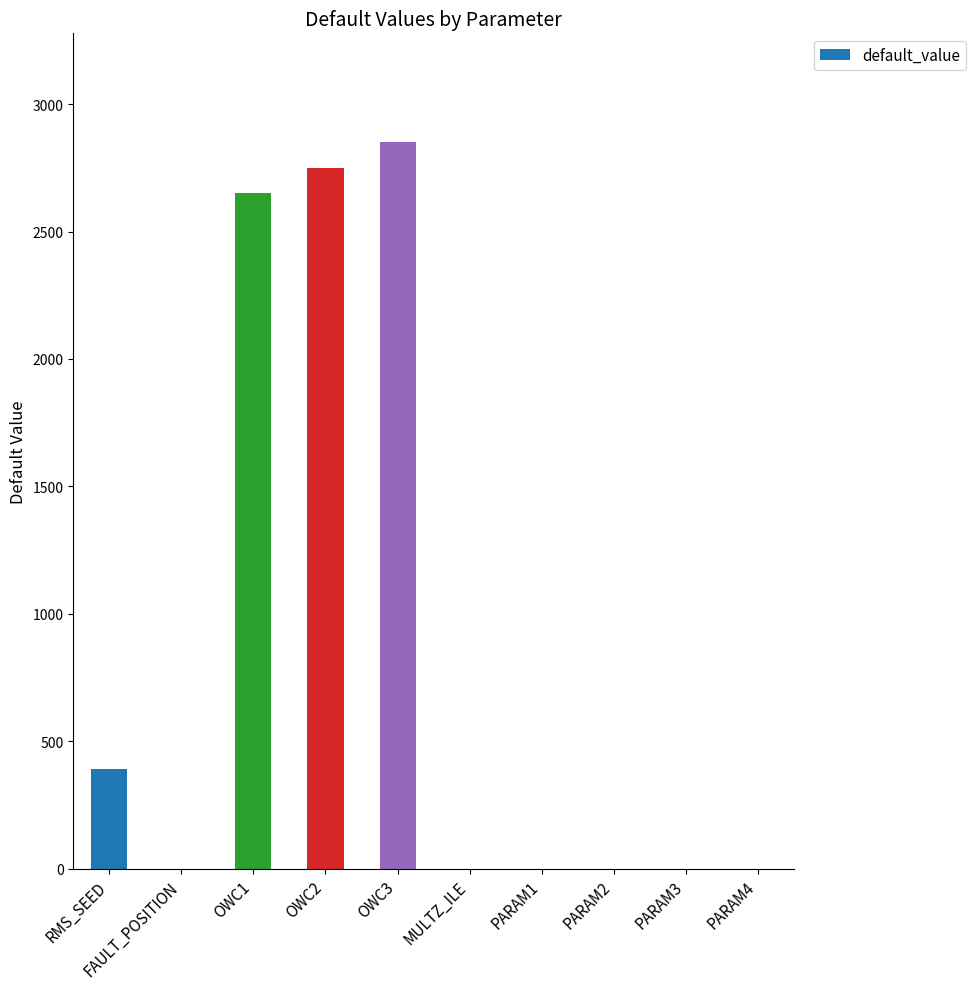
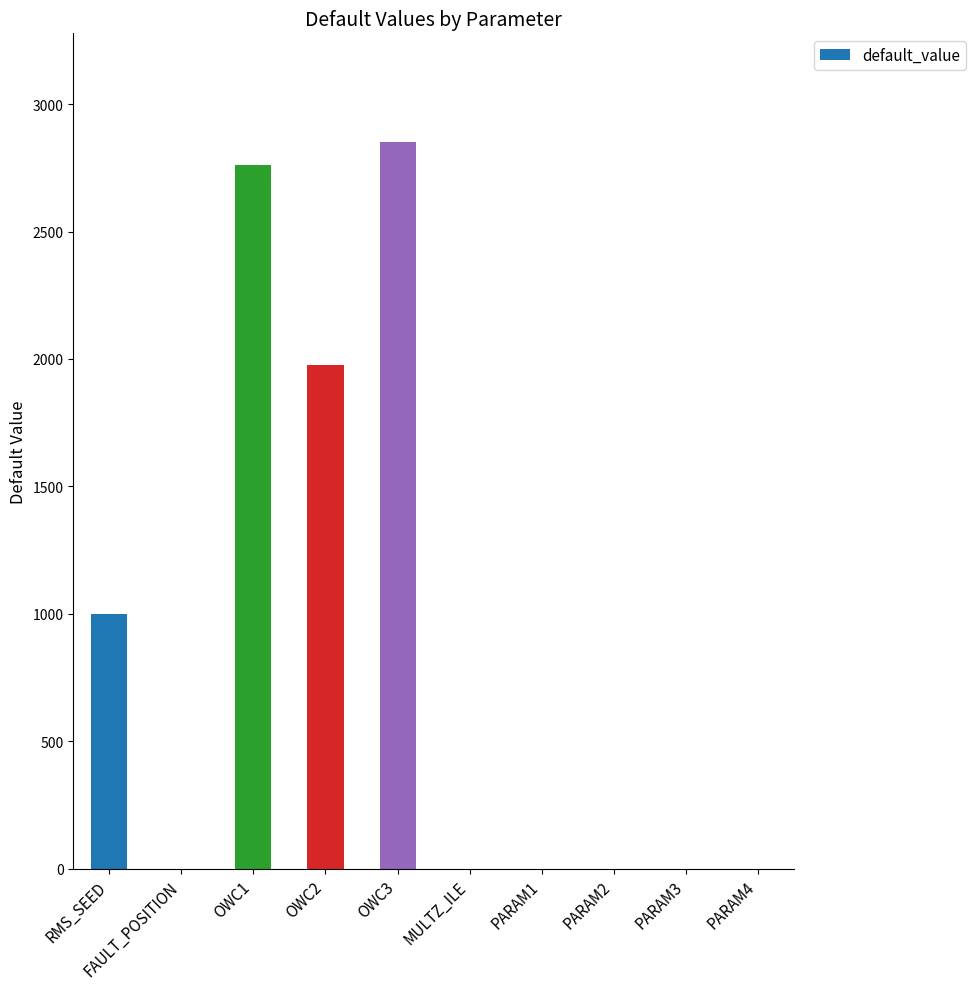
RMS_SEED: 390 -> 1000
OWC1: 2650 -> 2760
OWC2: 2750 -> 1980
